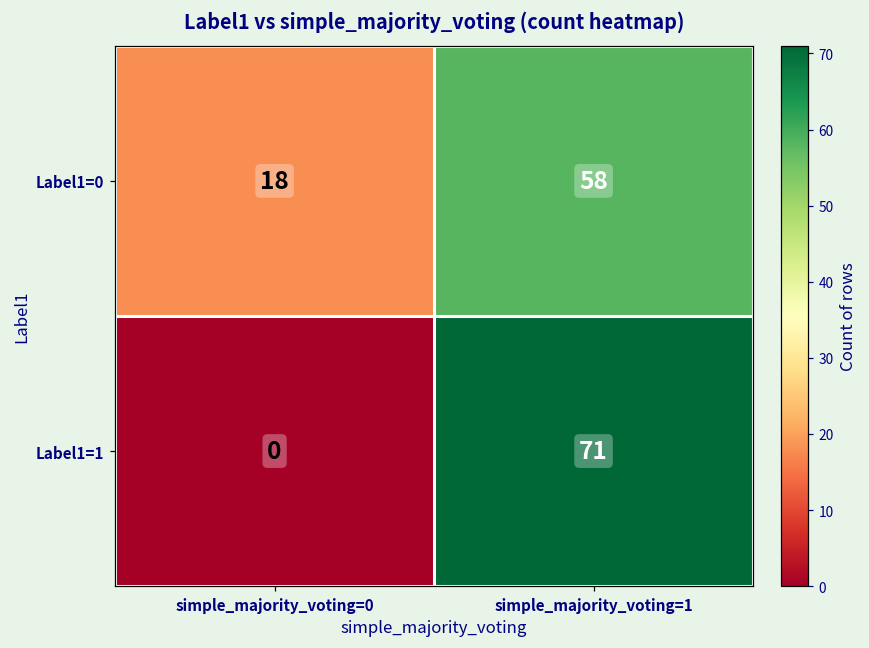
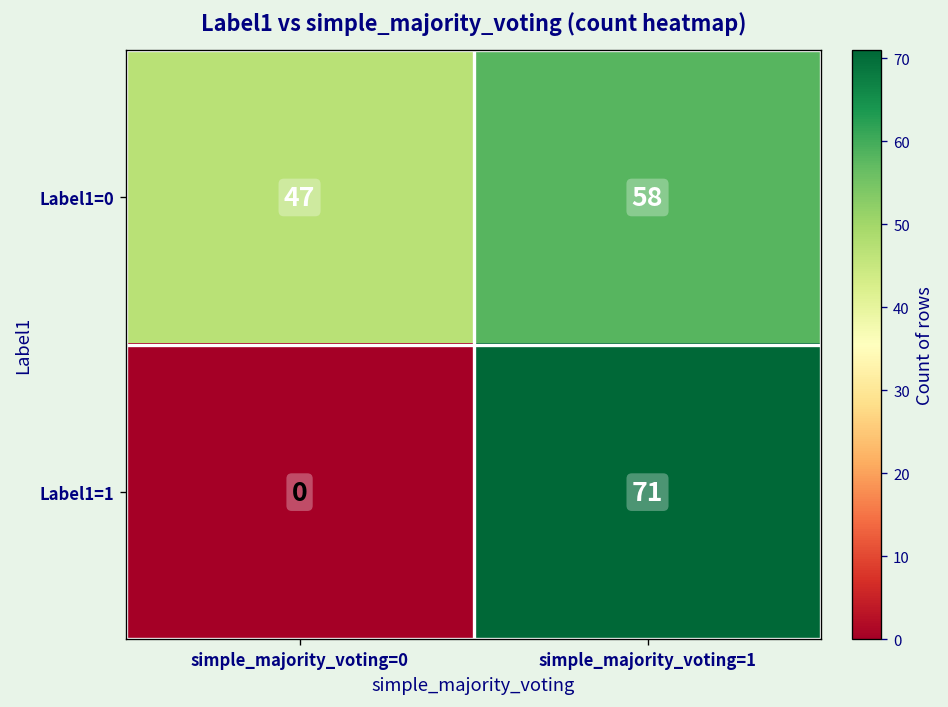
Label1=0, simple_majority_voting=0: 18 -> 47
